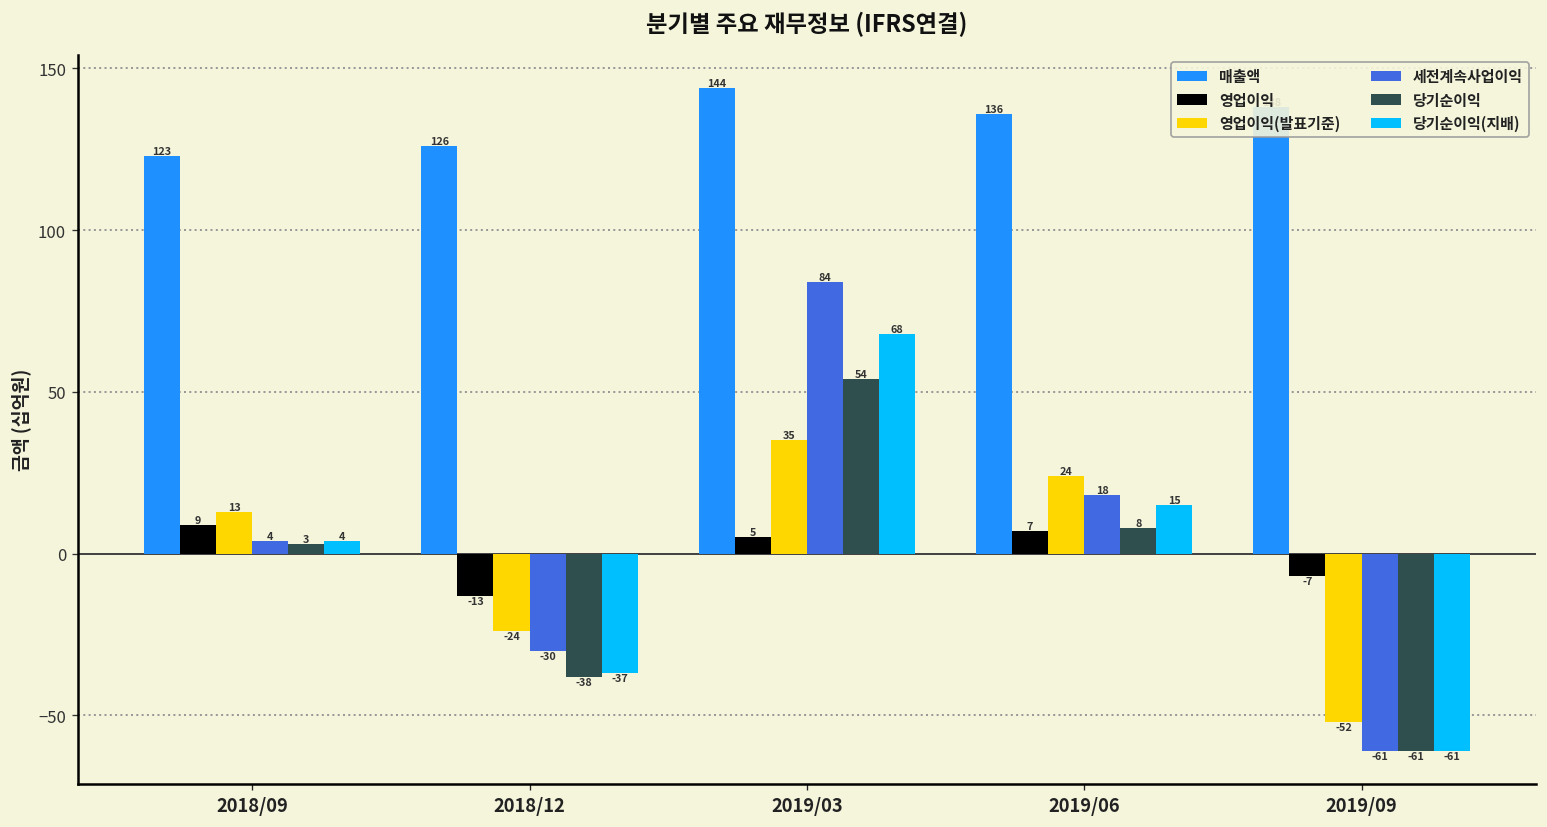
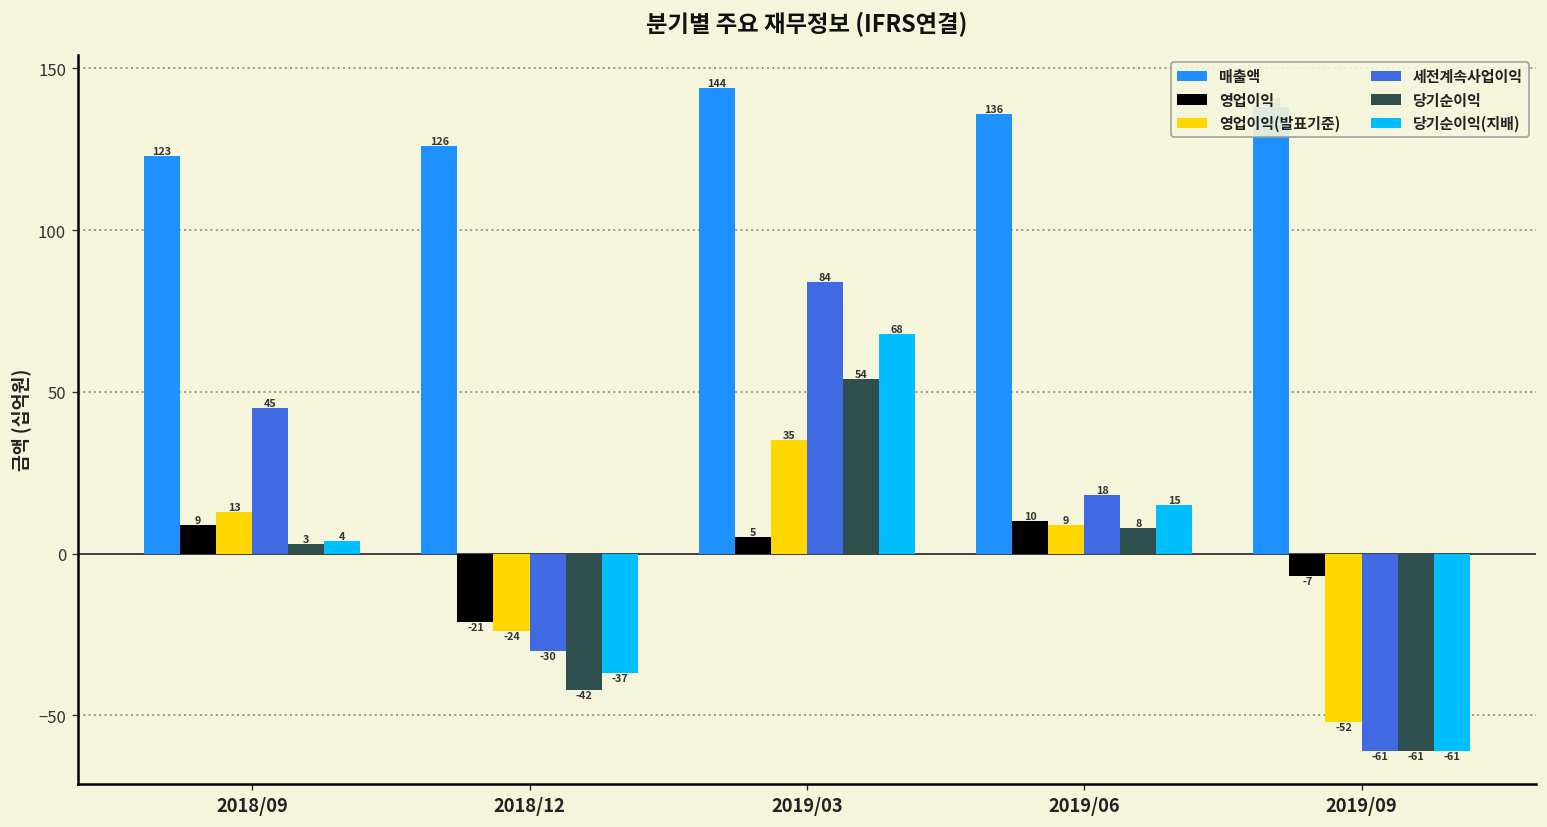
세전계속사업이익, 2018/09: 4 -> 45
영업이익, 2018/12: -13 -> -21
당기순이익, 2018/12: -38 -> -42
영업이익, 2019/06: 7 -> 10
영업이익(발표기준), 2019/06: 24 -> 9
